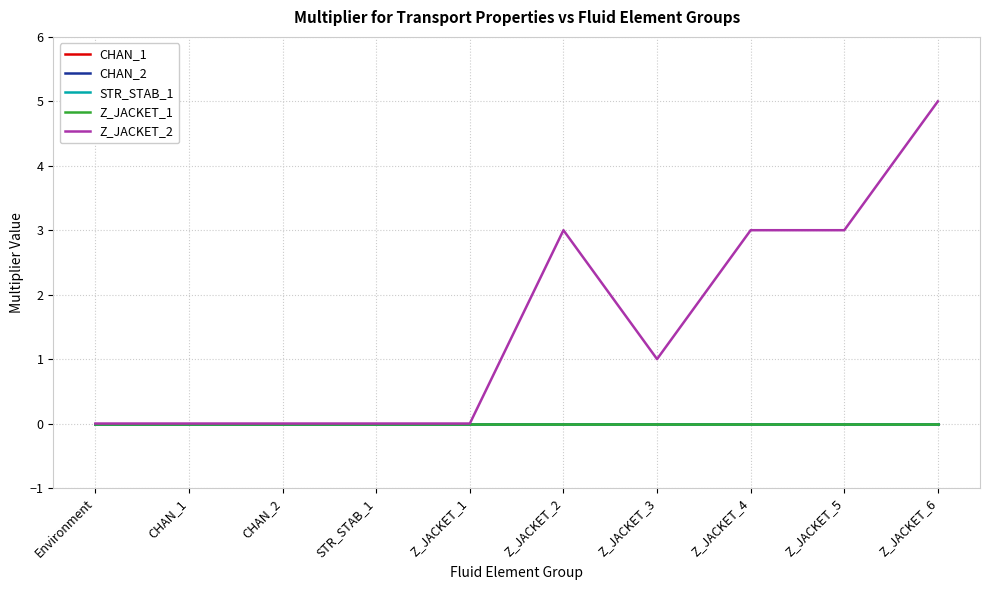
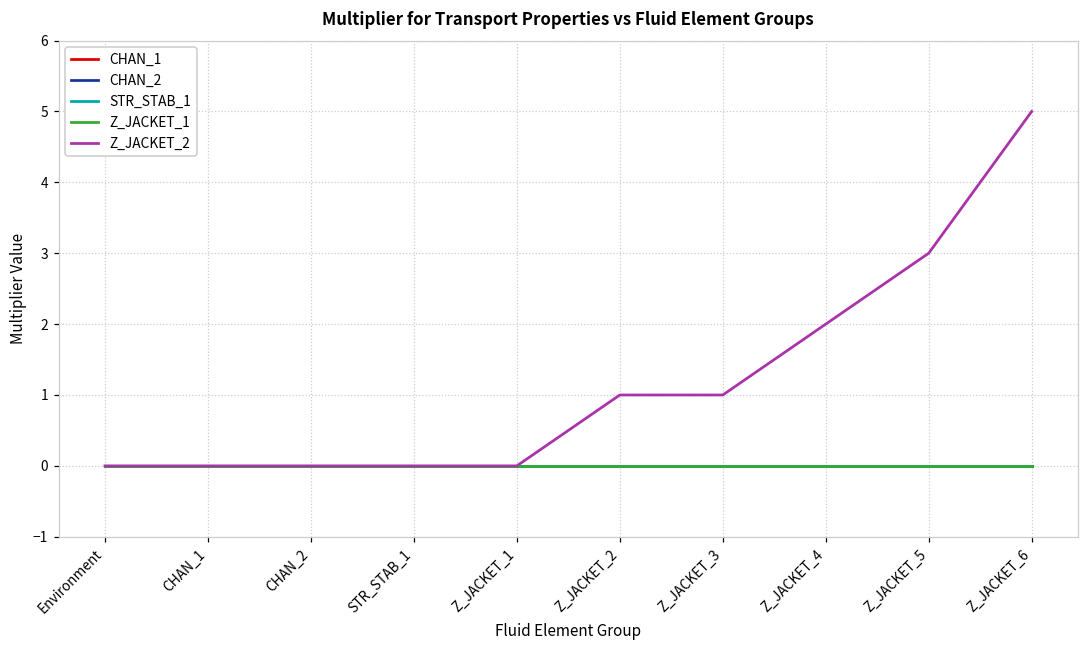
Z_JACKET_2, Z_JACKET_2: 3 -> 1
Z_JACKET_2, Z_JACKET_4: 3 -> 2
